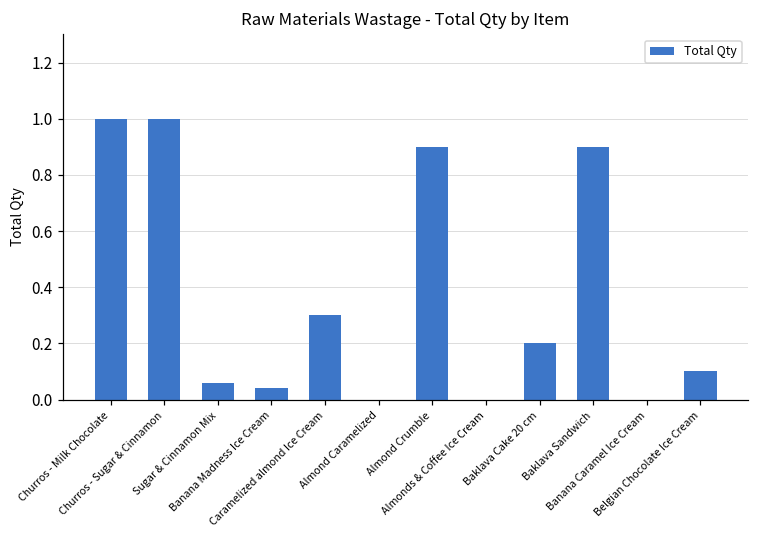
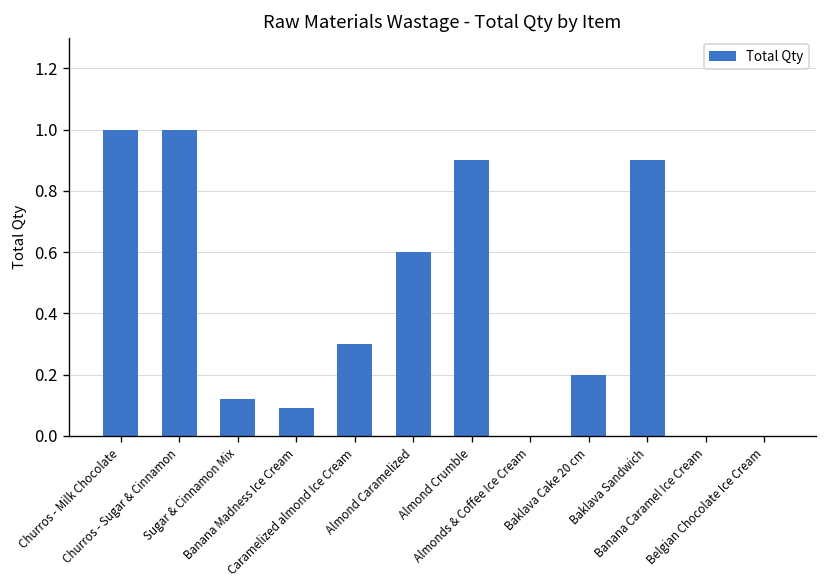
Sugar & Cinnamon Mix: 0.06 -> 0.12
Banana Madness Ice Cream: 0.04 -> 0.09
Almond Caramelized: 0.0 -> 0.6
Belgian Chocolate Ice Cream: 0.1 -> 0.0
